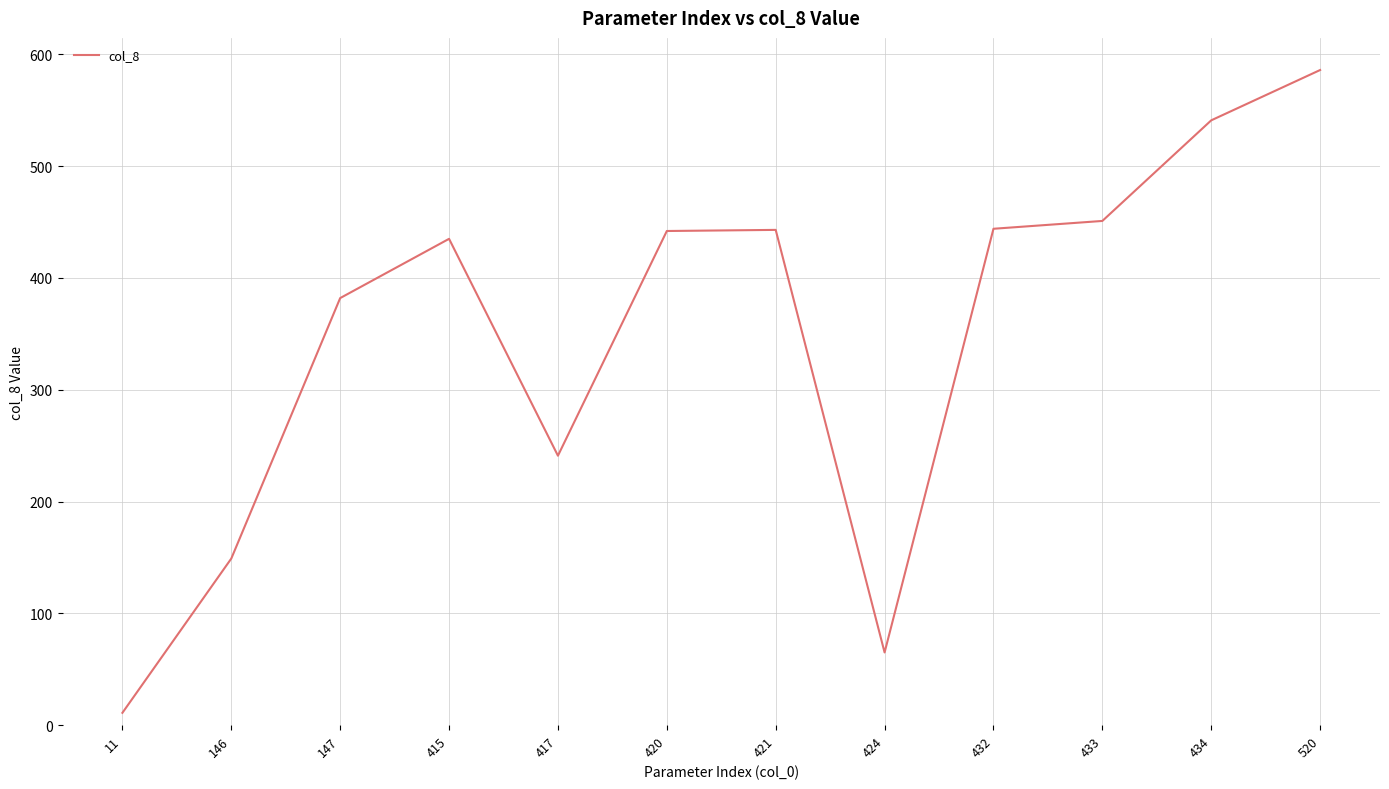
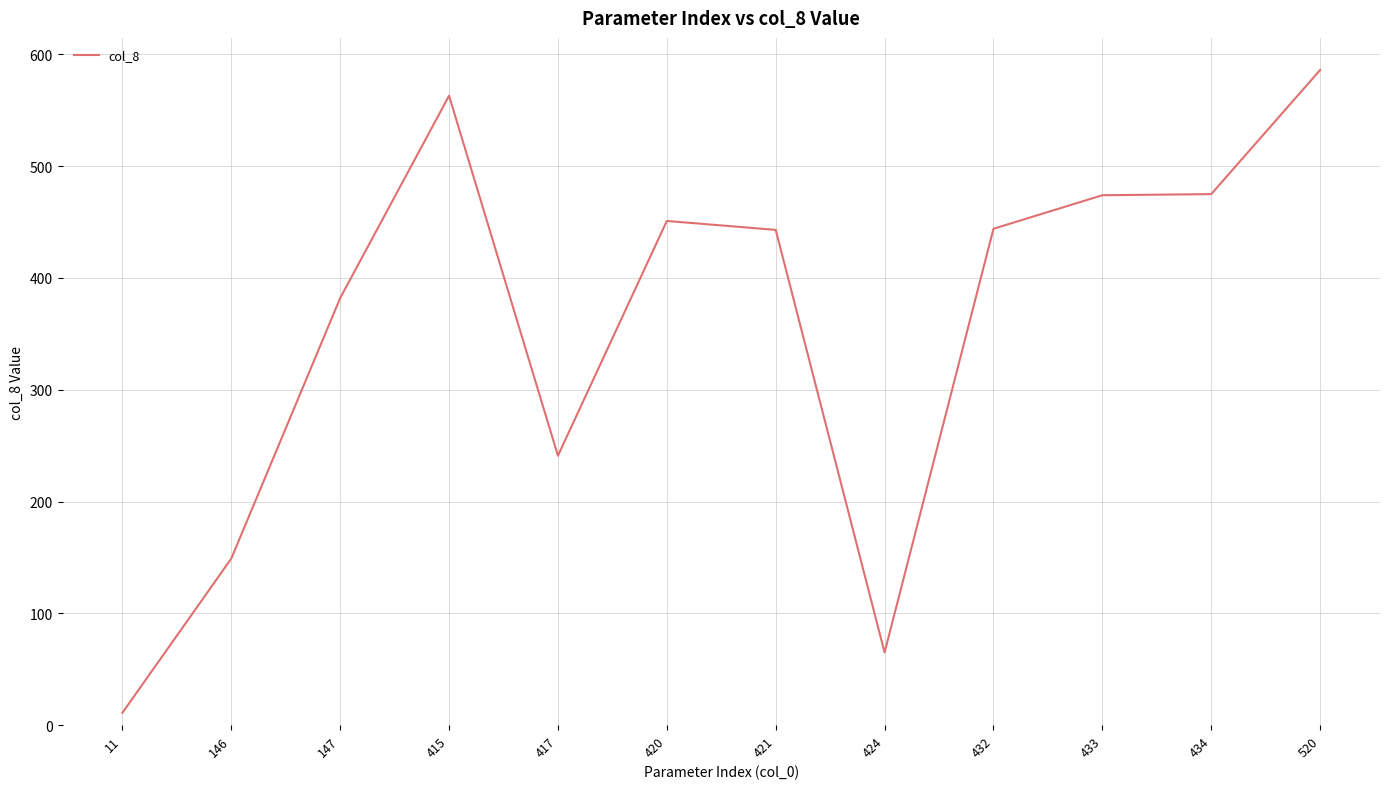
415: 435 -> 563
420: 442 -> 451
433: 451 -> 474
434: 541 -> 475
